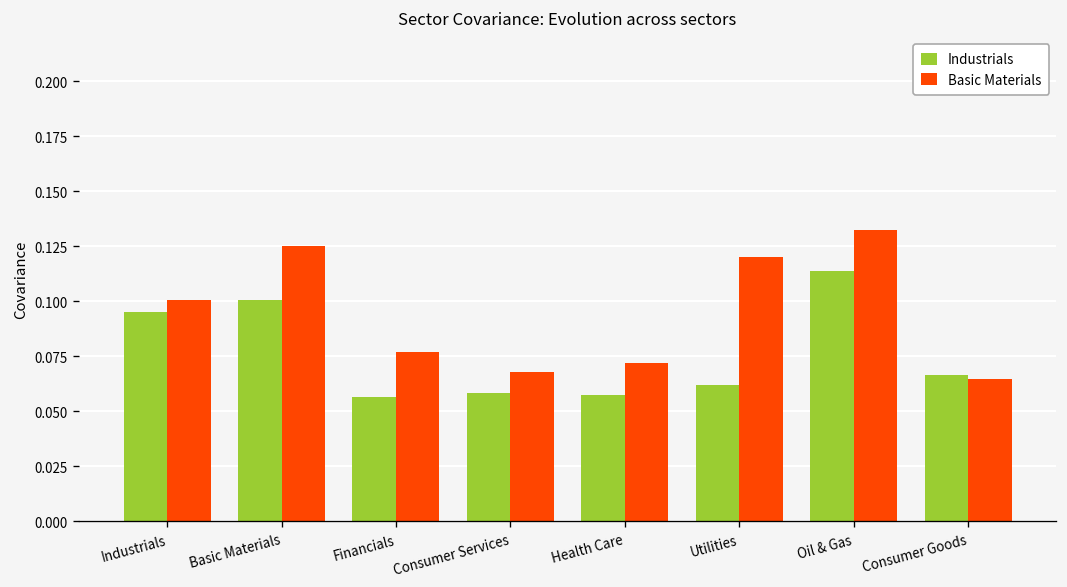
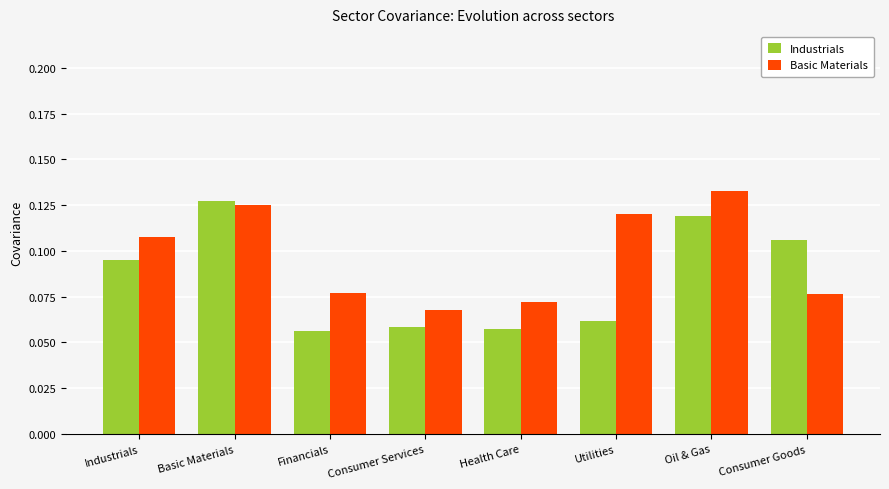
Basic Materials, Industrials: 0.101 -> 0.107
Industrials, Basic Materials: 0.101 -> 0.127
Industrials, Oil & Gas: 0.114 -> 0.119
Industrials, Consumer Goods: 0.066 -> 0.106
Basic Materials, Consumer Goods: 0.065 -> 0.076
